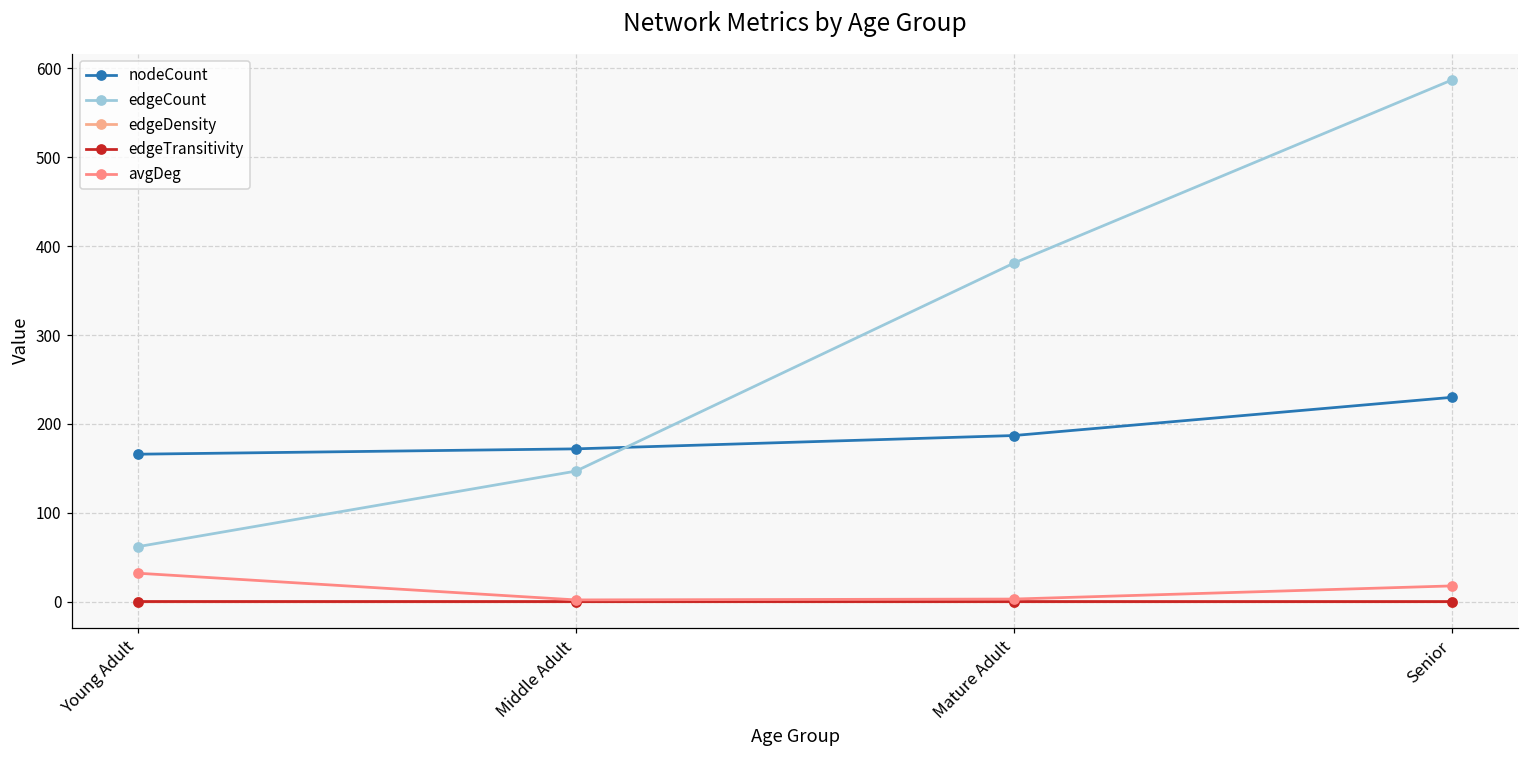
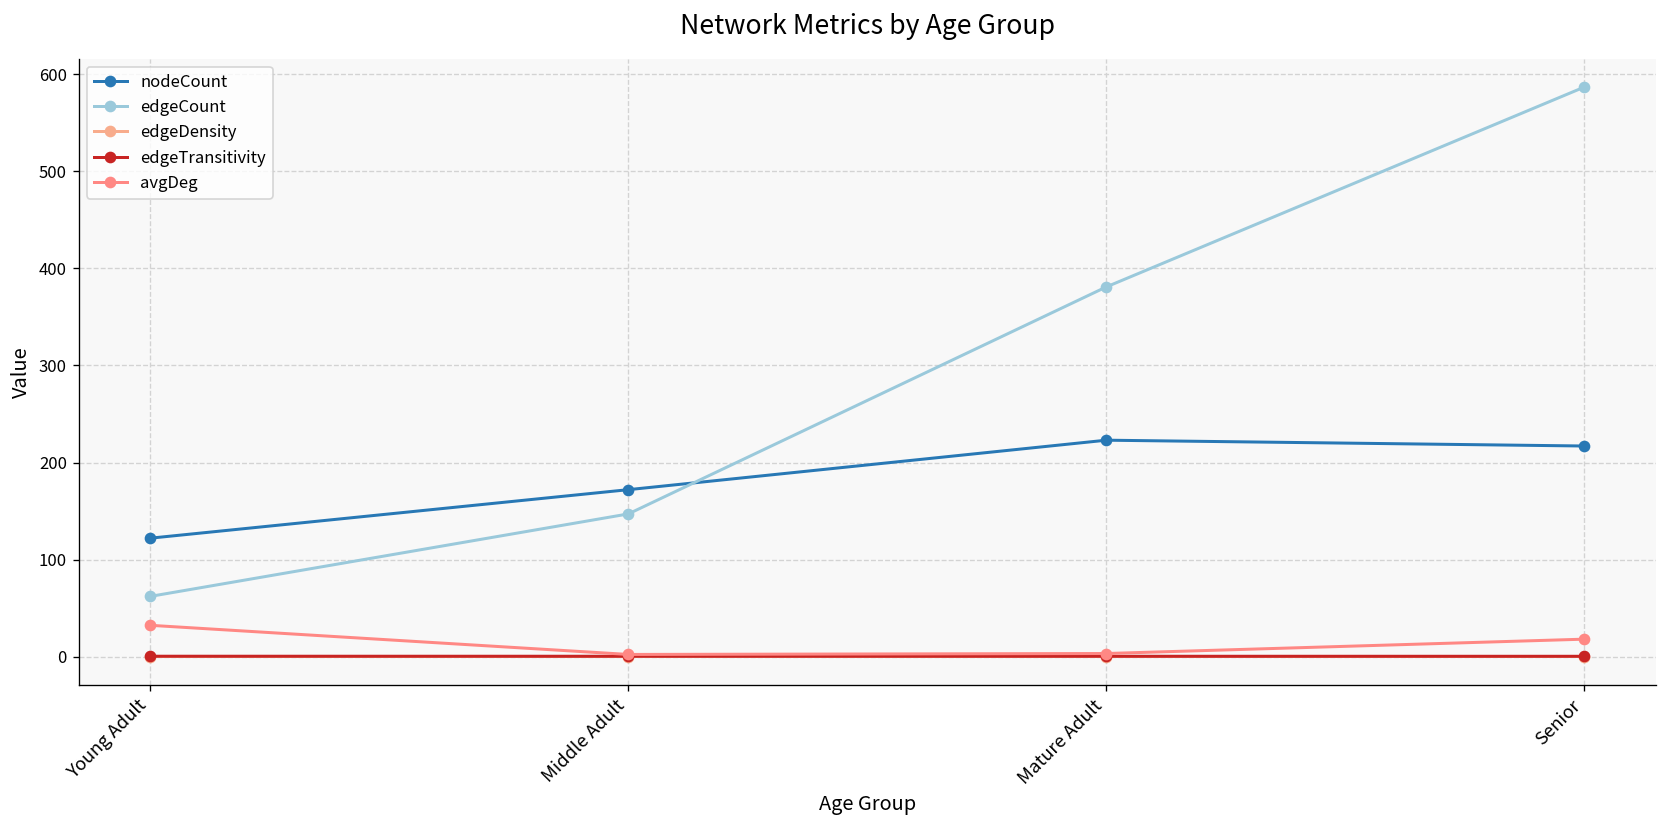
nodeCount, Young Adult: 170 -> 120
nodeCount, Mature Adult: 190 -> 220
nodeCount, Senior: 230 -> 220
